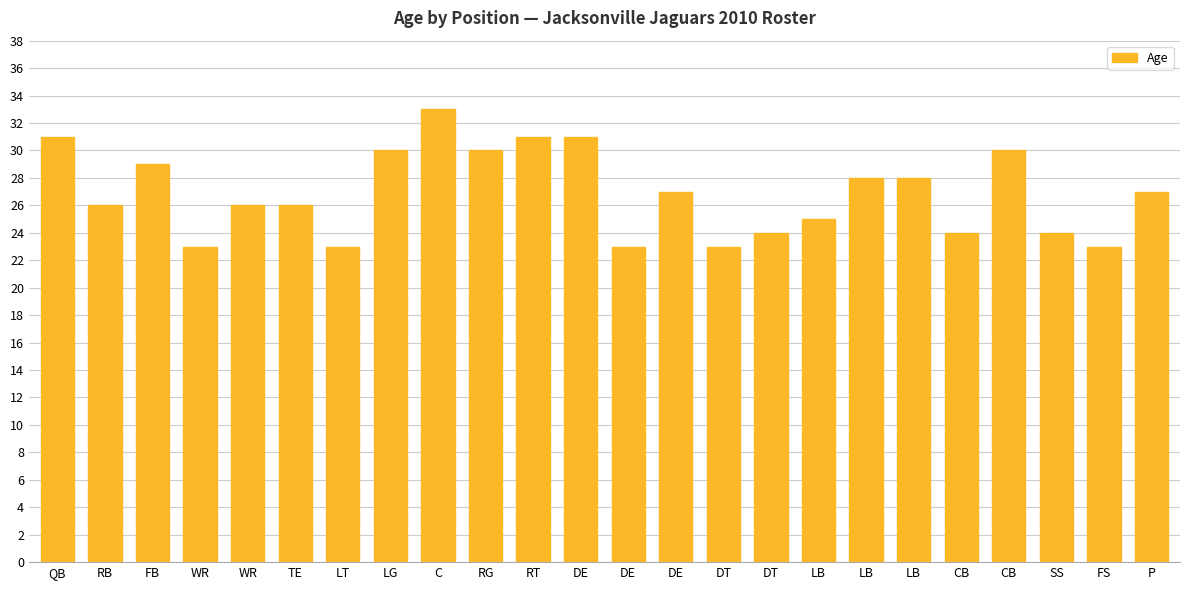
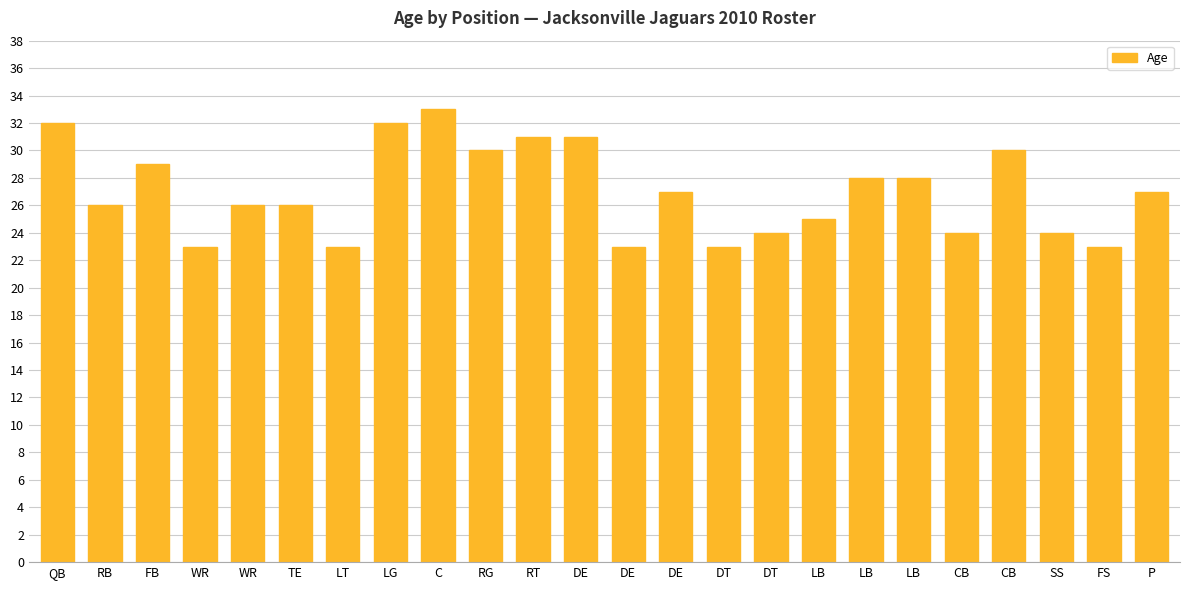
QB: 31 -> 32
LG: 30 -> 32
